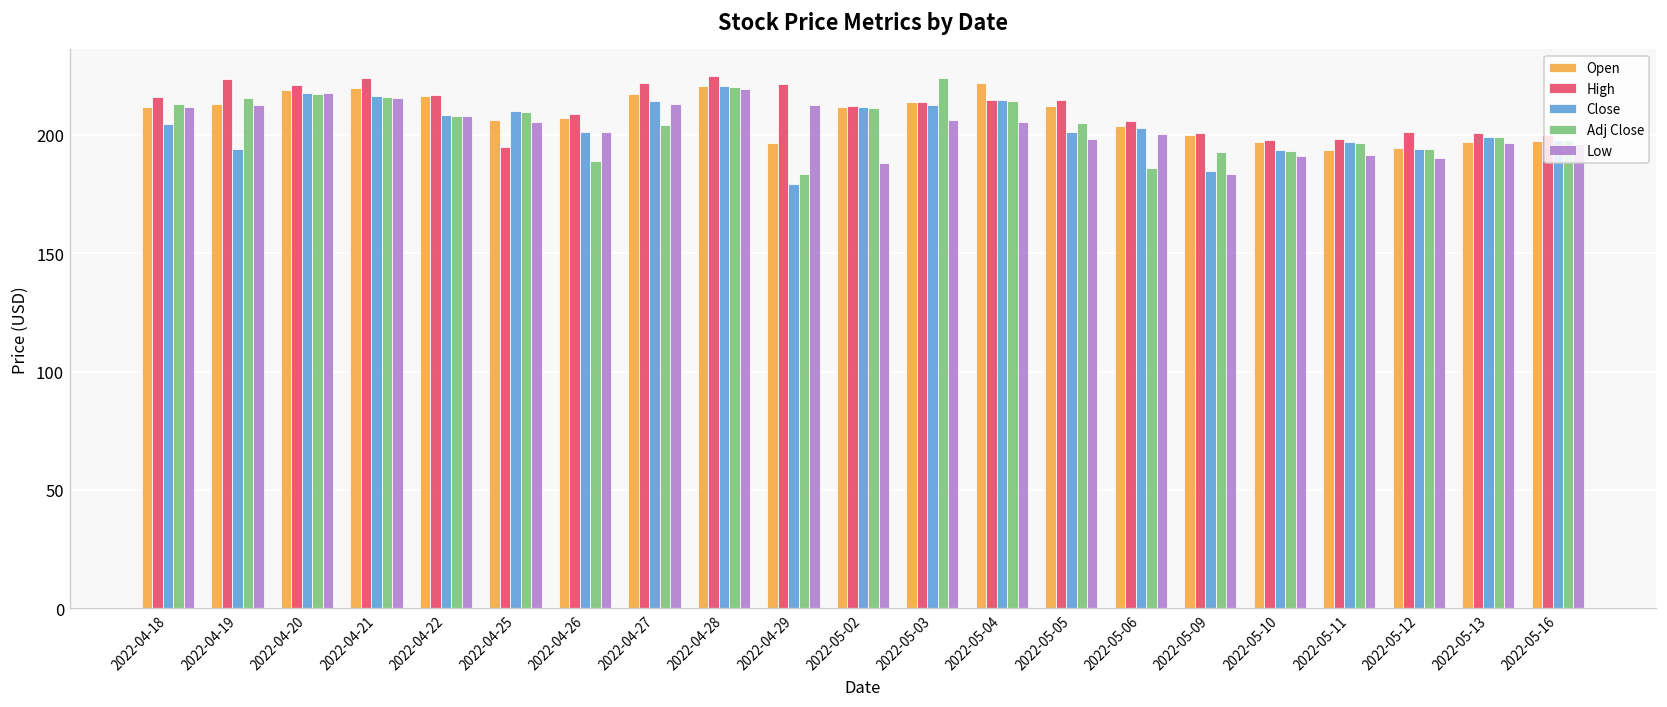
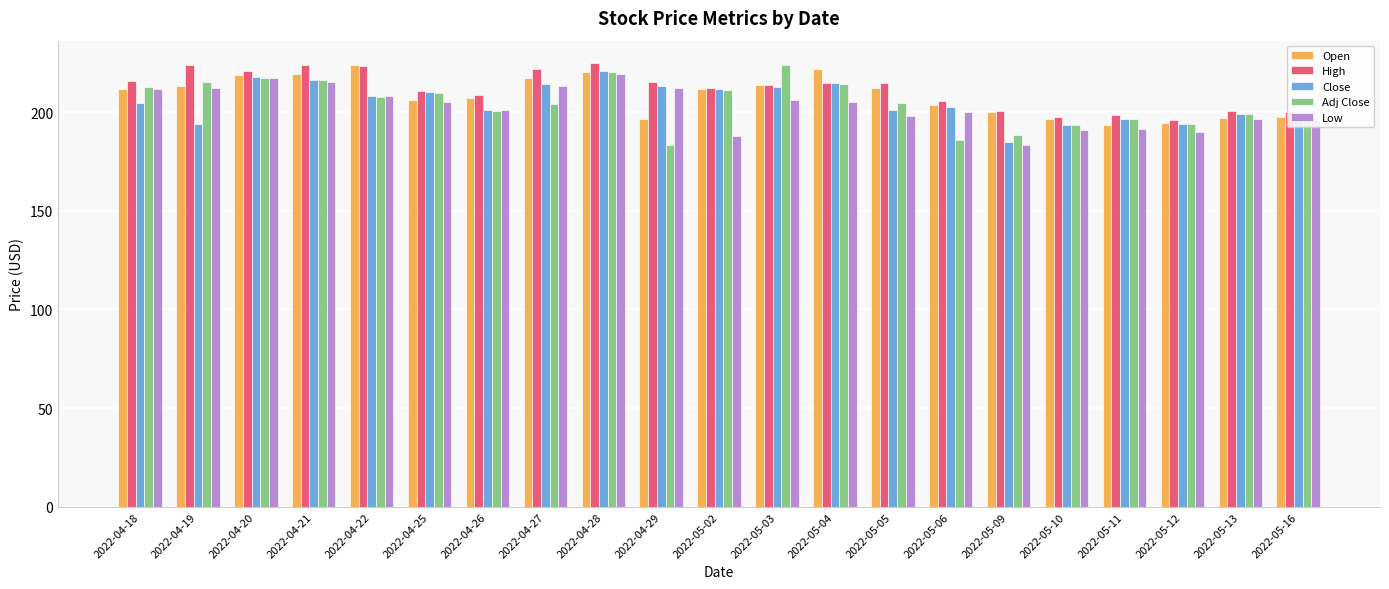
Open, 2022-04-22: 216 -> 224
High, 2022-04-22: 217 -> 223
High, 2022-04-25: 195 -> 211
Adj Close, 2022-04-26: 189 -> 201
High, 2022-04-29: 221 -> 215
Close, 2022-04-29: 179 -> 213
Adj Close, 2022-05-09: 193 -> 188
High, 2022-05-12: 201 -> 196
